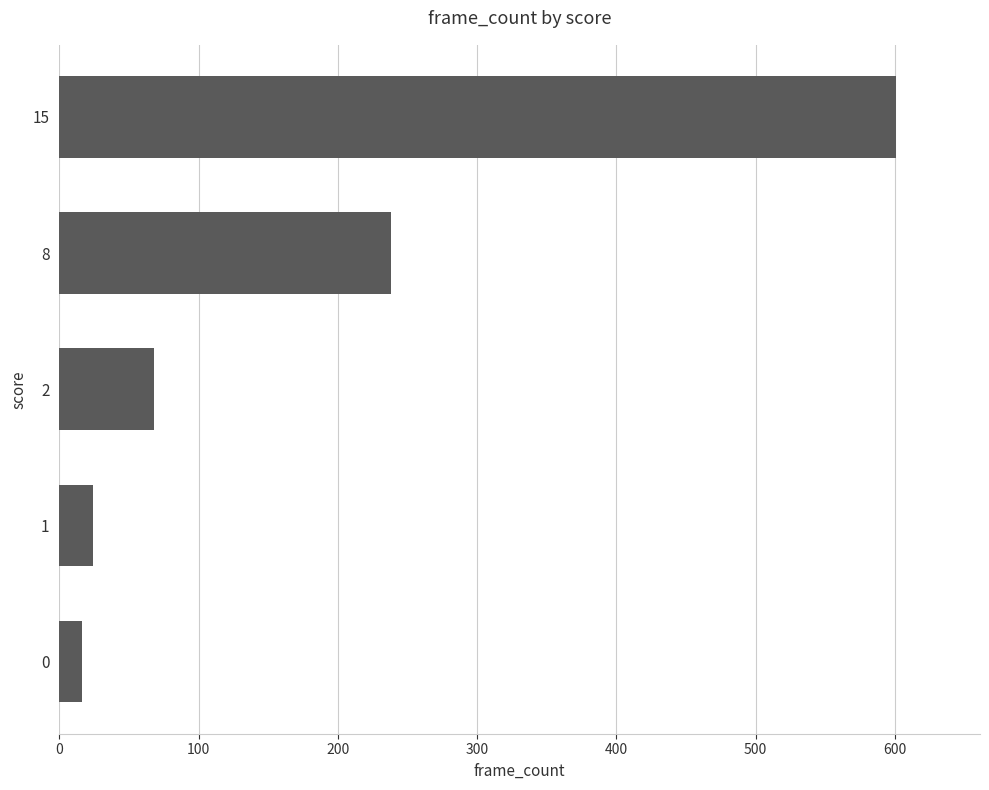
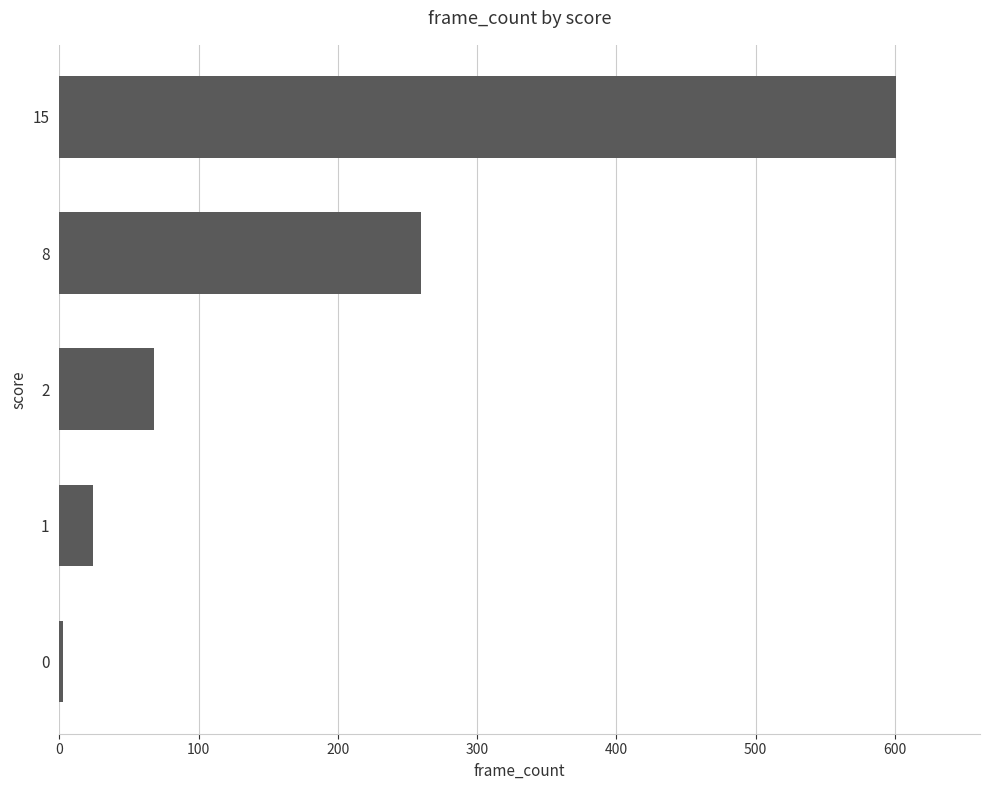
8: 238 -> 260
0: 16 -> 3
